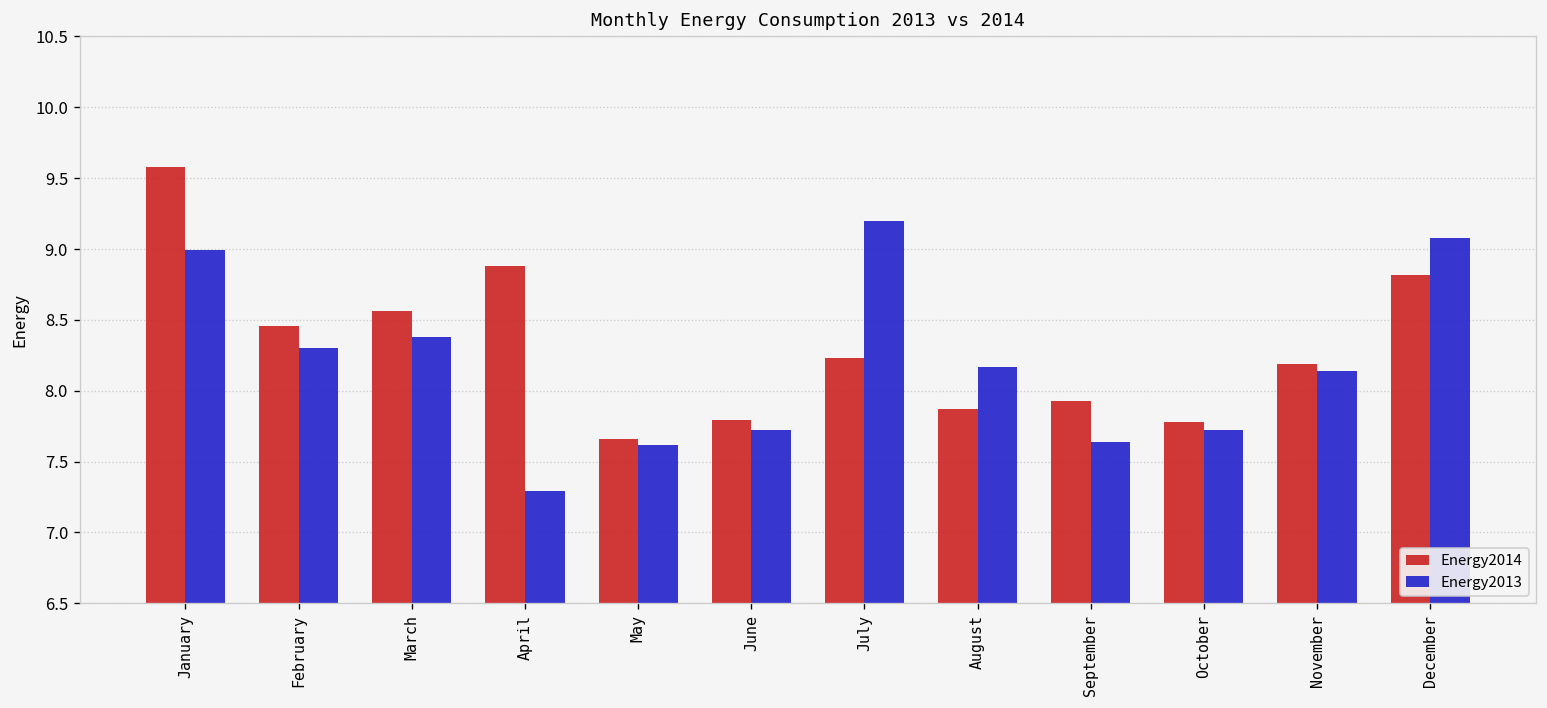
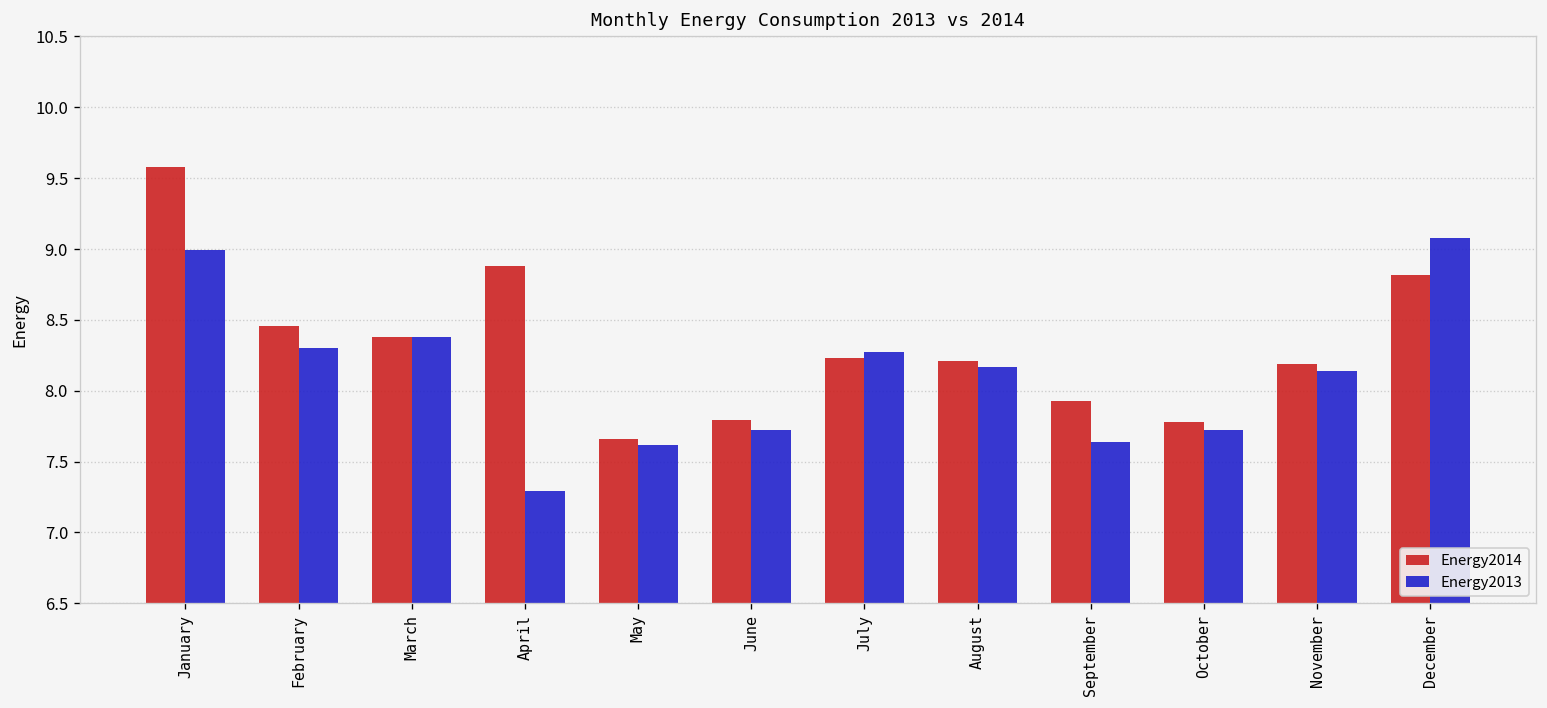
Energy2014, March: 8.56 -> 8.38
Energy2013, July: 9.20 -> 8.27
Energy2014, August: 7.87 -> 8.21
